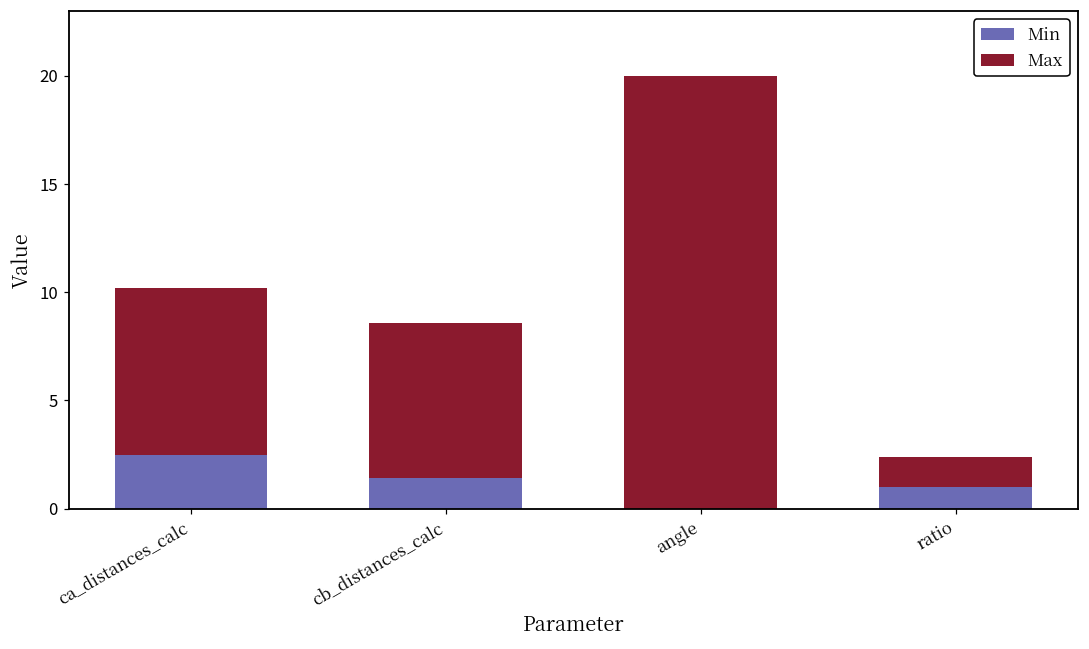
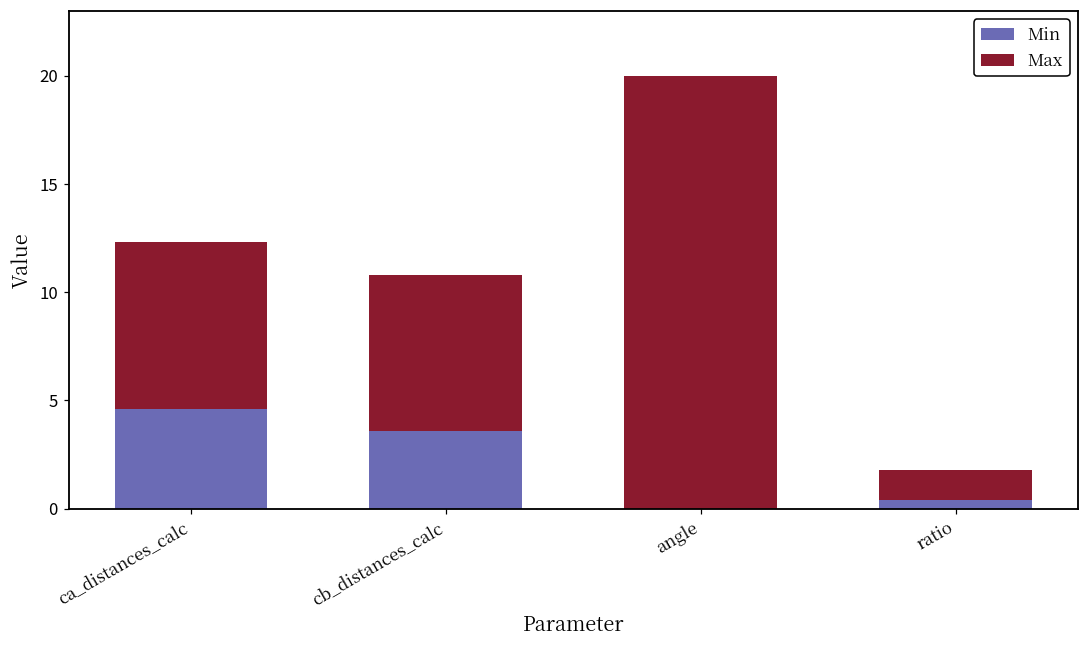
Min, ca_distances_calc: 2.5 -> 4.6
Min, cb_distances_calc: 1.4 -> 3.6
Min, ratio: 1.0 -> 0.4
